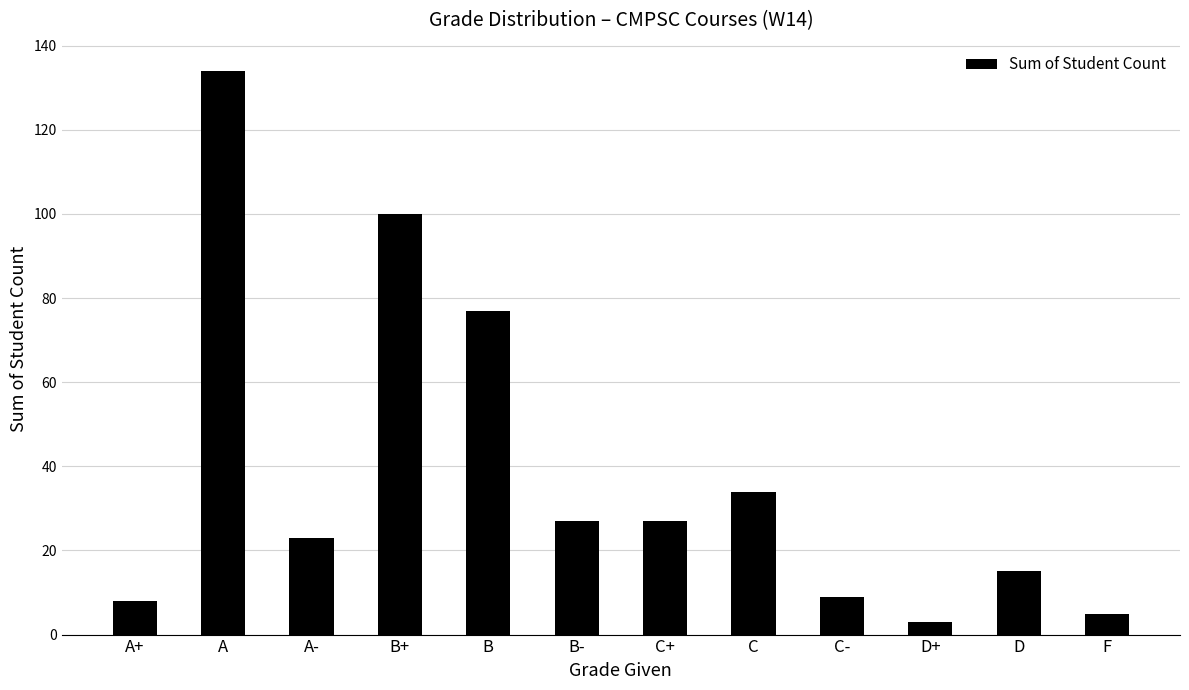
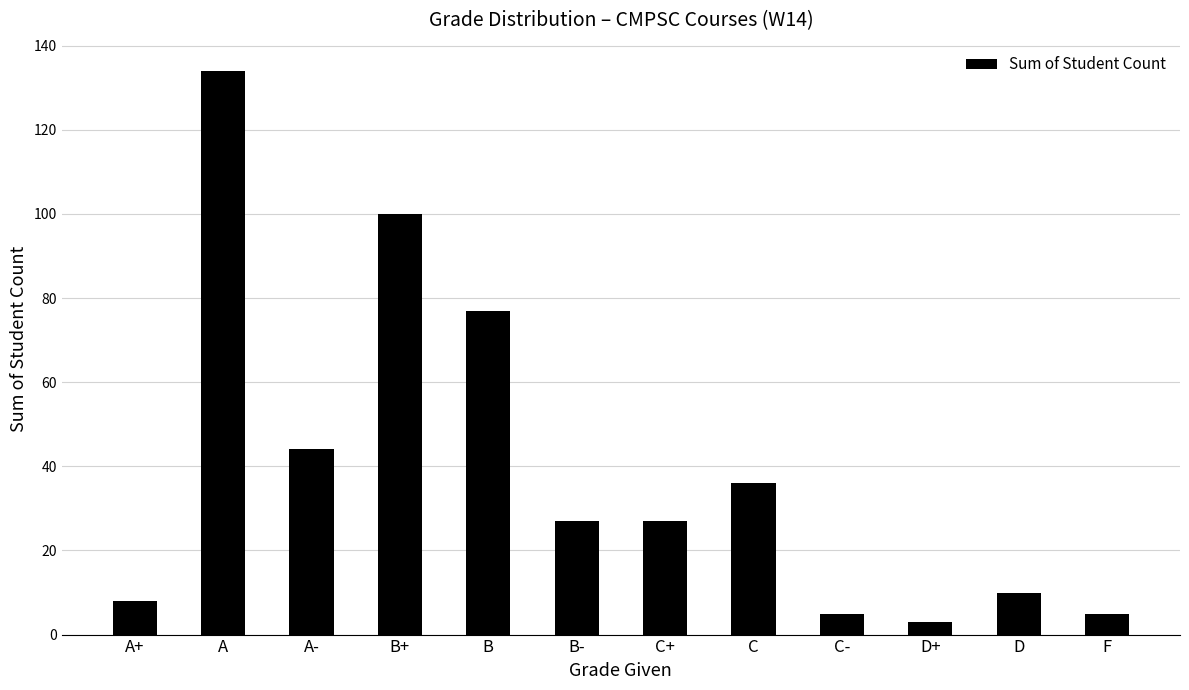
A-: 23 -> 44
C: 34 -> 36
C-: 9 -> 5
D: 15 -> 10
